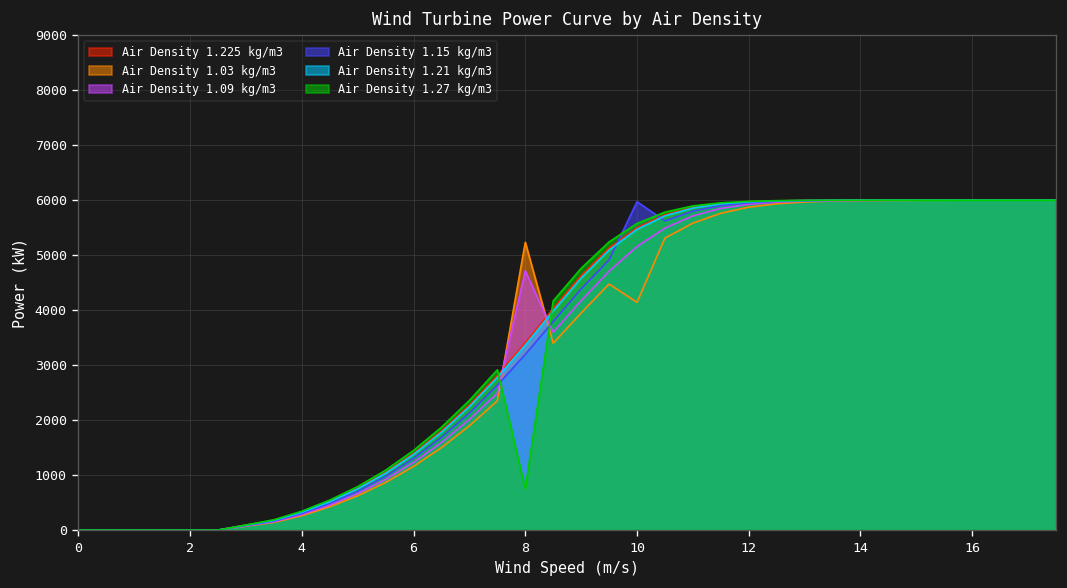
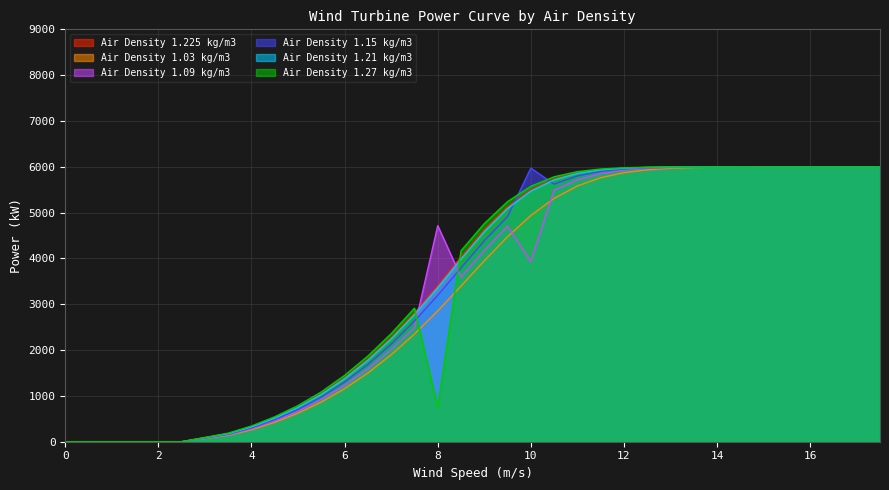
Air Density 1.03 kg/m3, 8: 5200 -> 2900
Air Density 1.03 kg/m3, 10: 4100 -> 4900
Air Density 1.09 kg/m3, 10: 5200 -> 3900
